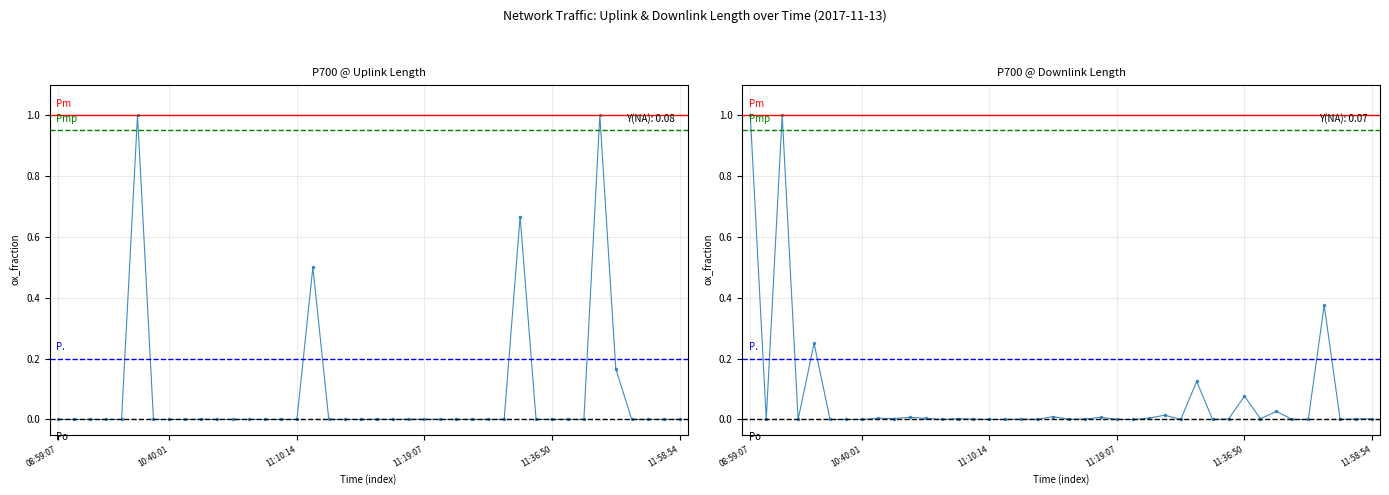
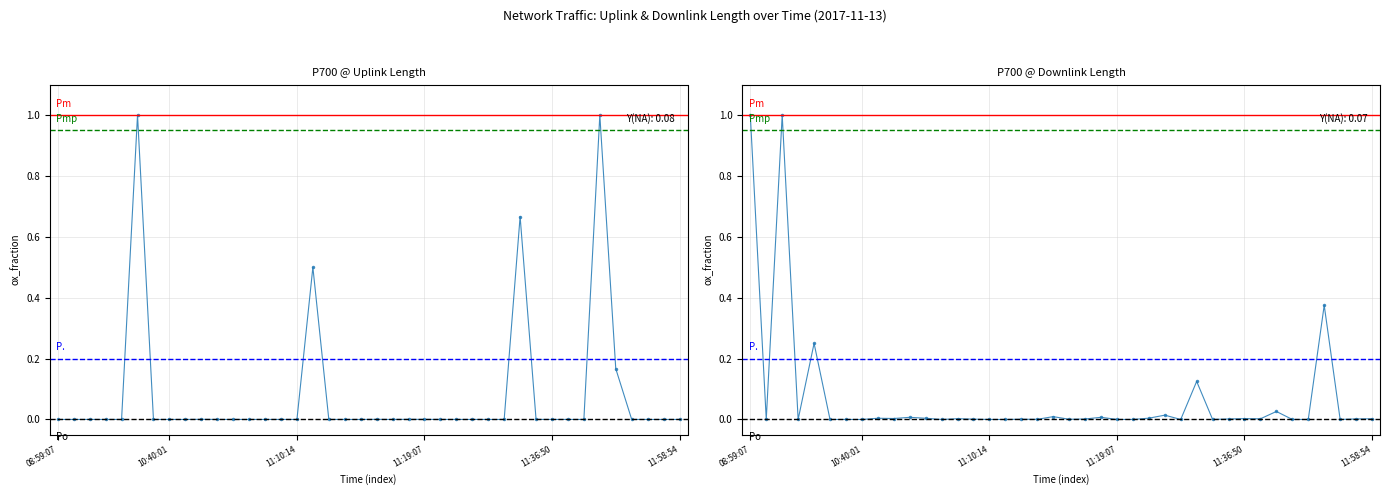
P700 @ Downlink Length, 11:36:50: 0.08 -> 0.00
